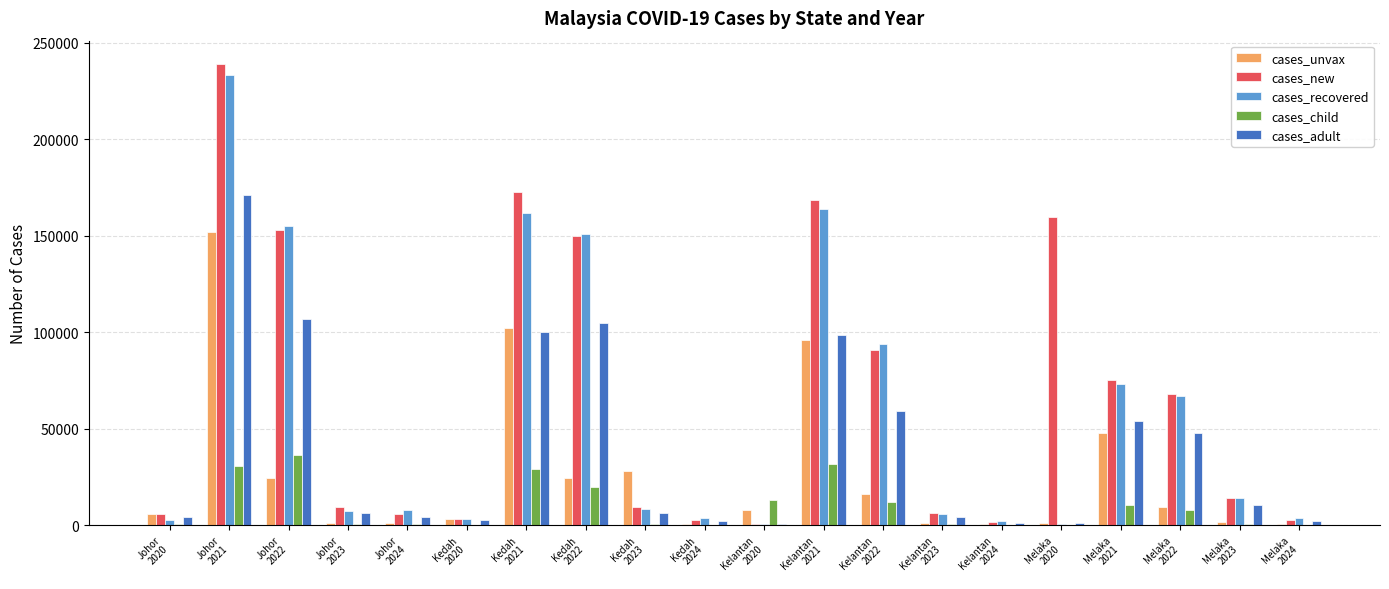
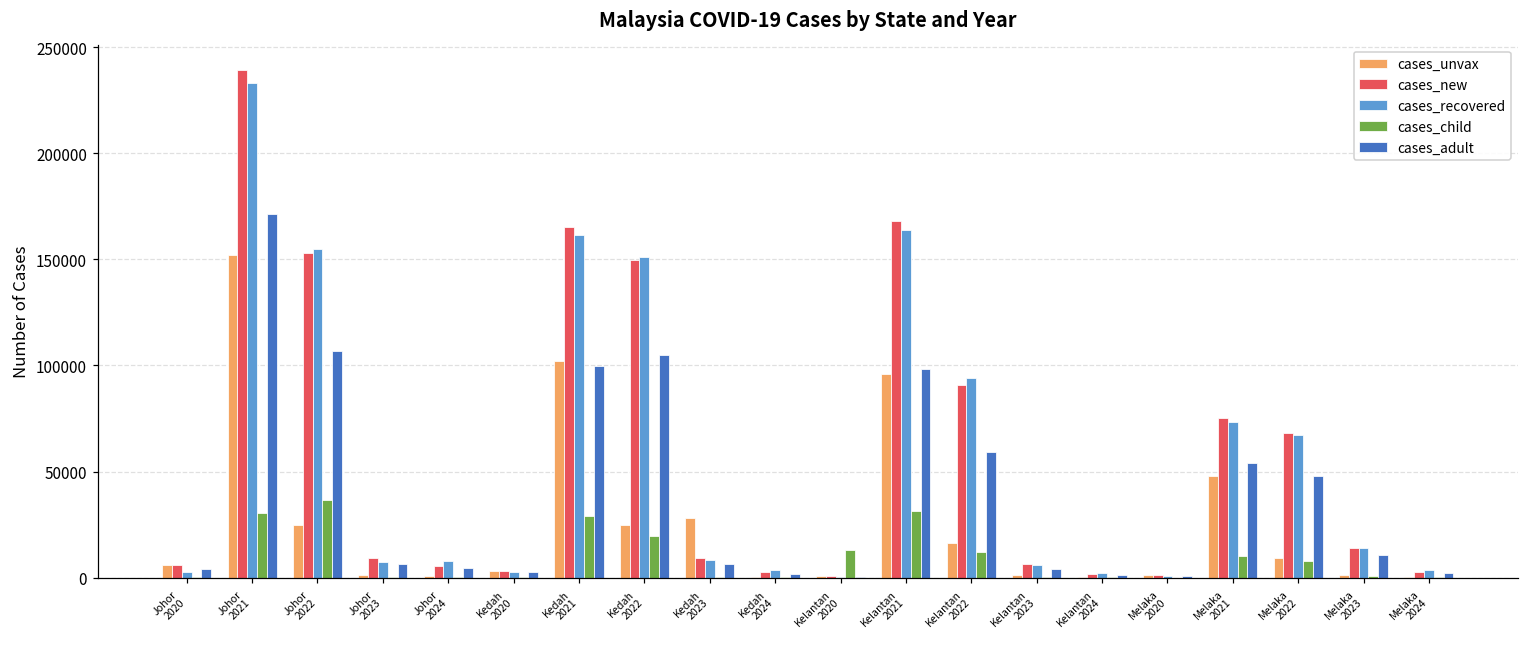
cases_new, Kedah 2021: 173000 -> 165000
cases_unvax, Kelantan 2020: 8000 -> 1000
cases_new, Melaka 2020: 160000 -> 1000
